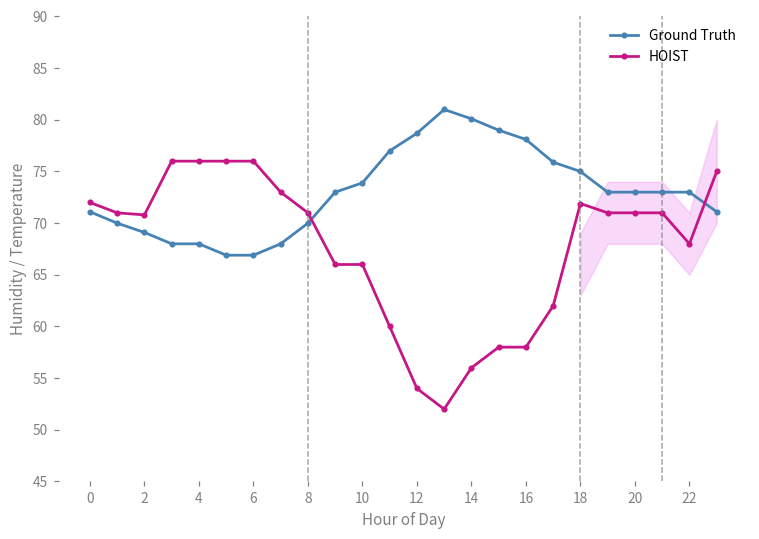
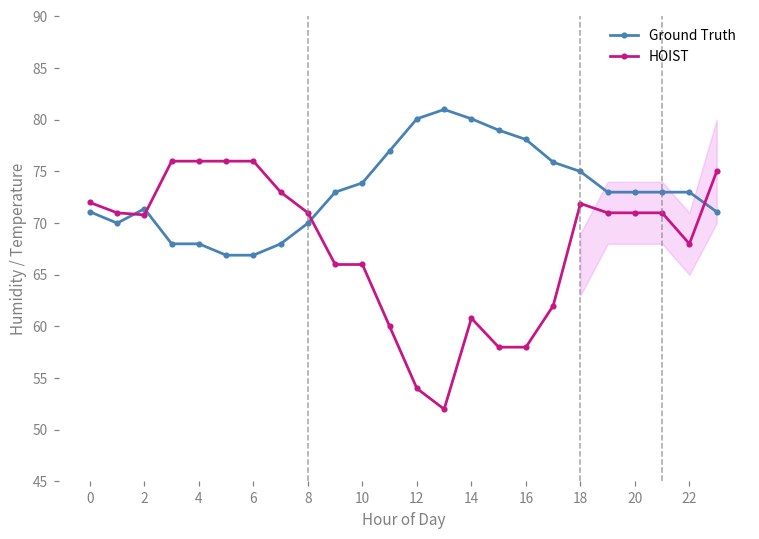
Ground Truth, 2: 69 -> 71
Ground Truth, 12: 79 -> 80
HOIST, 14: 56 -> 61
